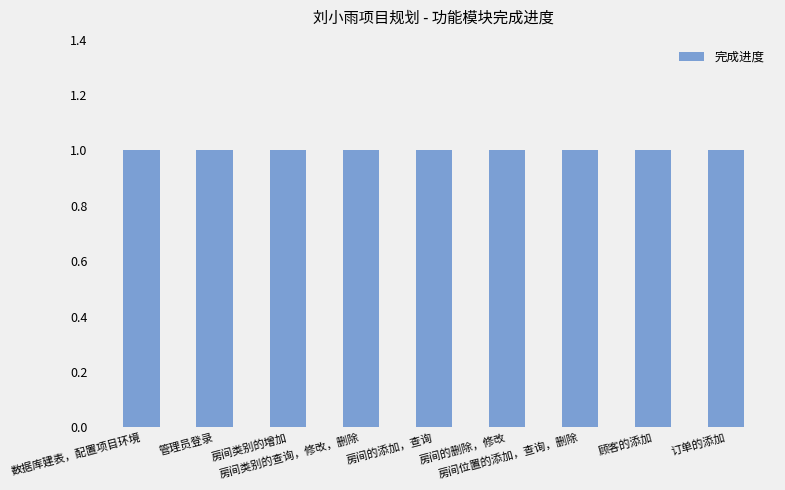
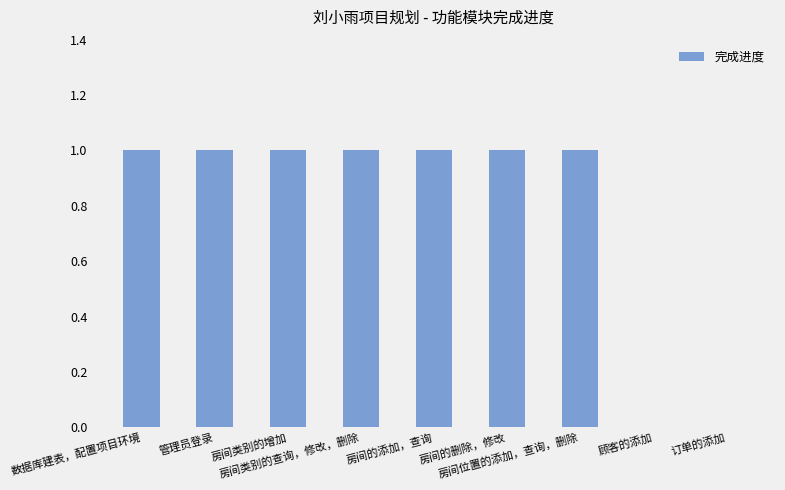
顾客的添加: 1 -> 0
订单的添加: 1 -> 0
